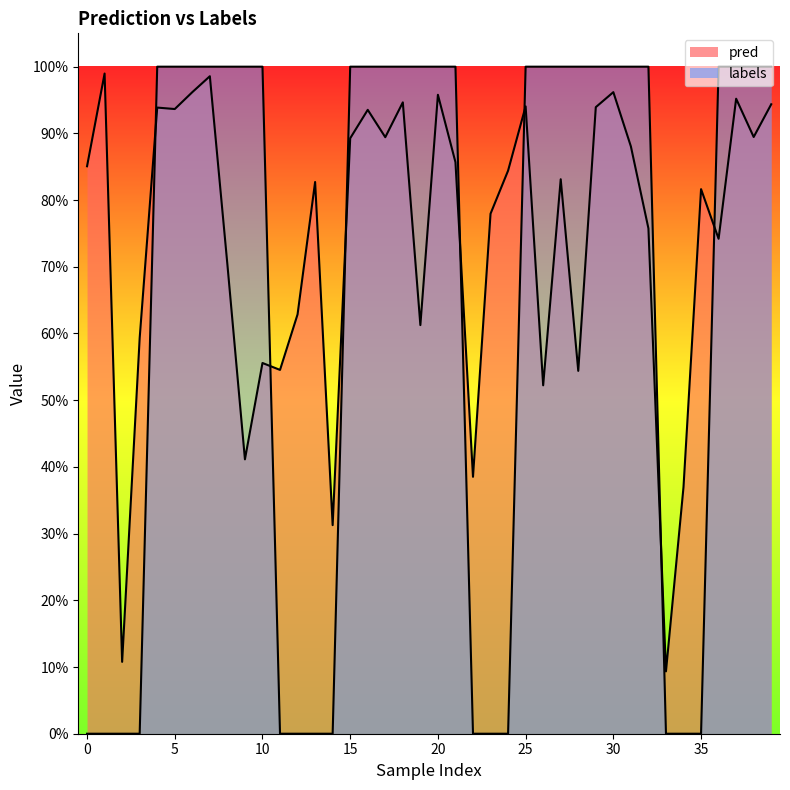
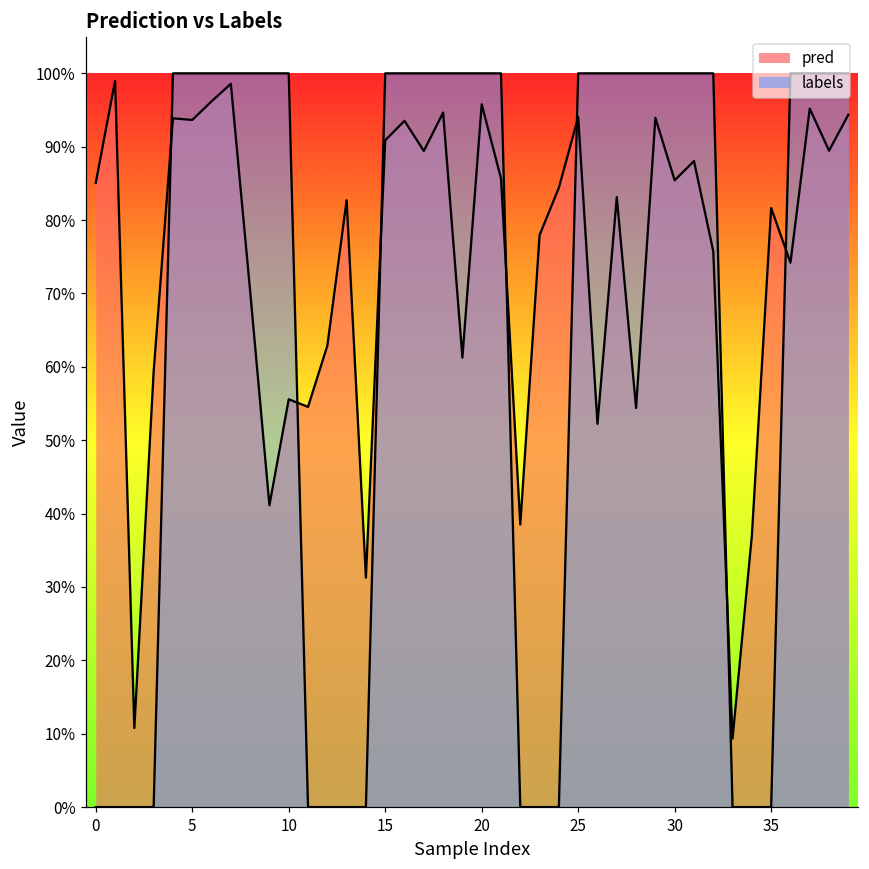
pred, 15: 89% -> 91%
pred, 30: 96% -> 85%
